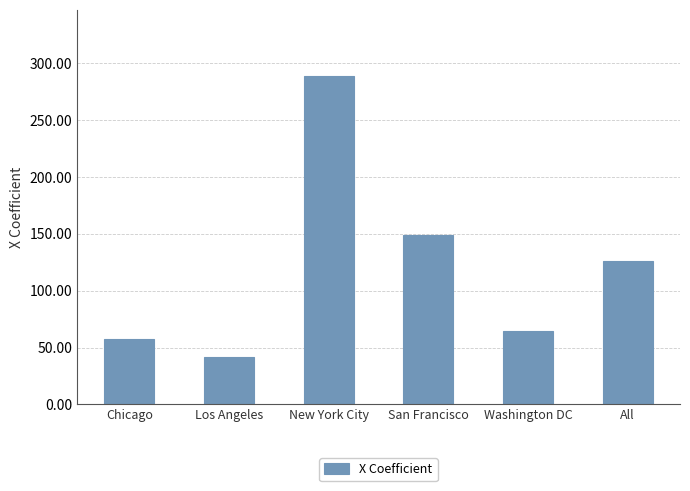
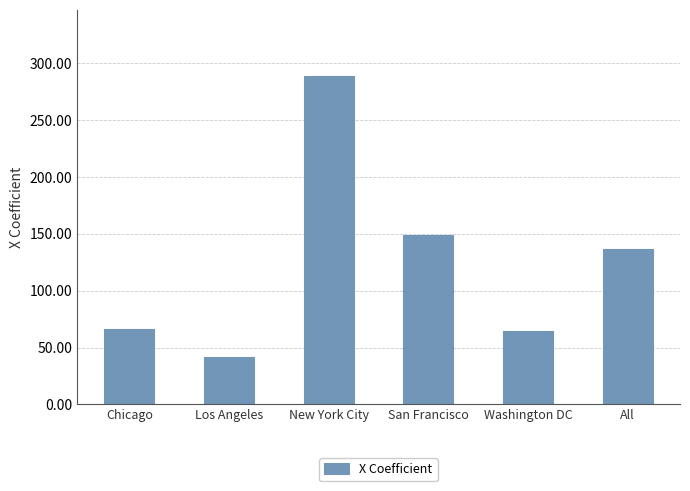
Chicago: 57 -> 66
All: 126 -> 137
